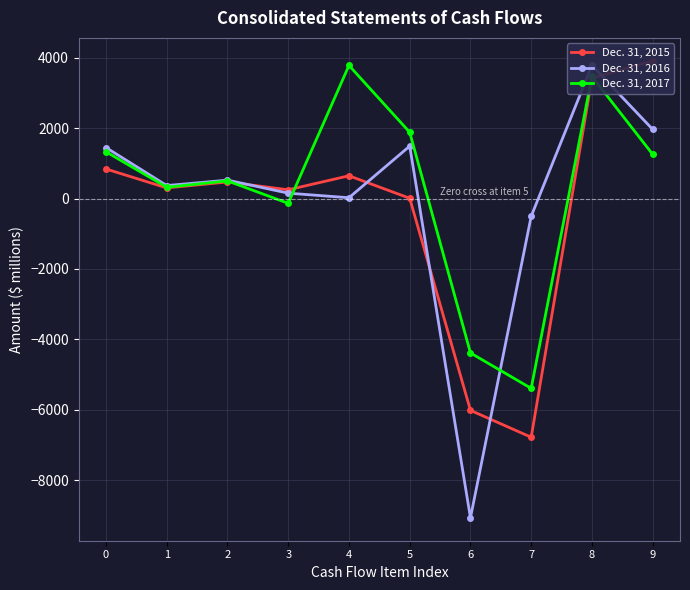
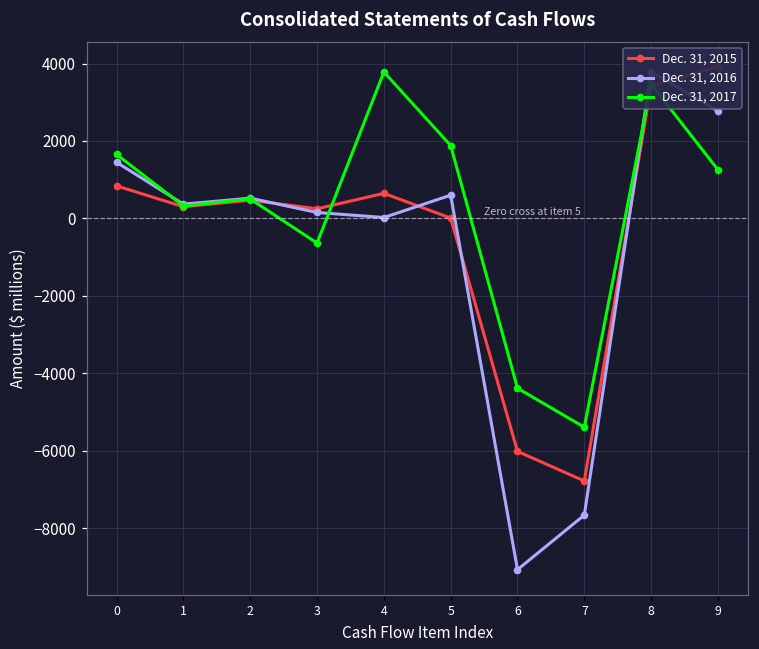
Dec. 31, 2017, 0: 1300 -> 1700
Dec. 31, 2017, 3: -100 -> -600
Dec. 31, 2016, 5: 1500 -> 600
Dec. 31, 2016, 7: -500 -> -7700
Dec. 31, 2016, 9: 2000 -> 2800
